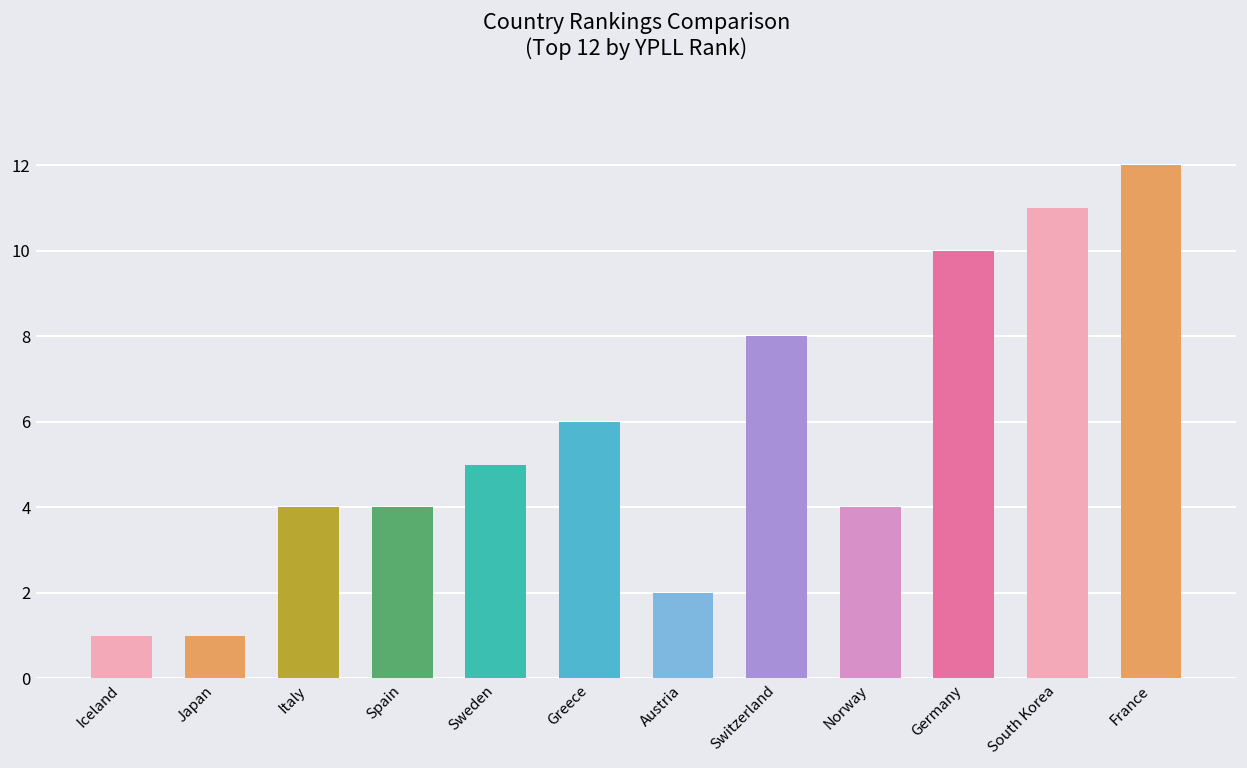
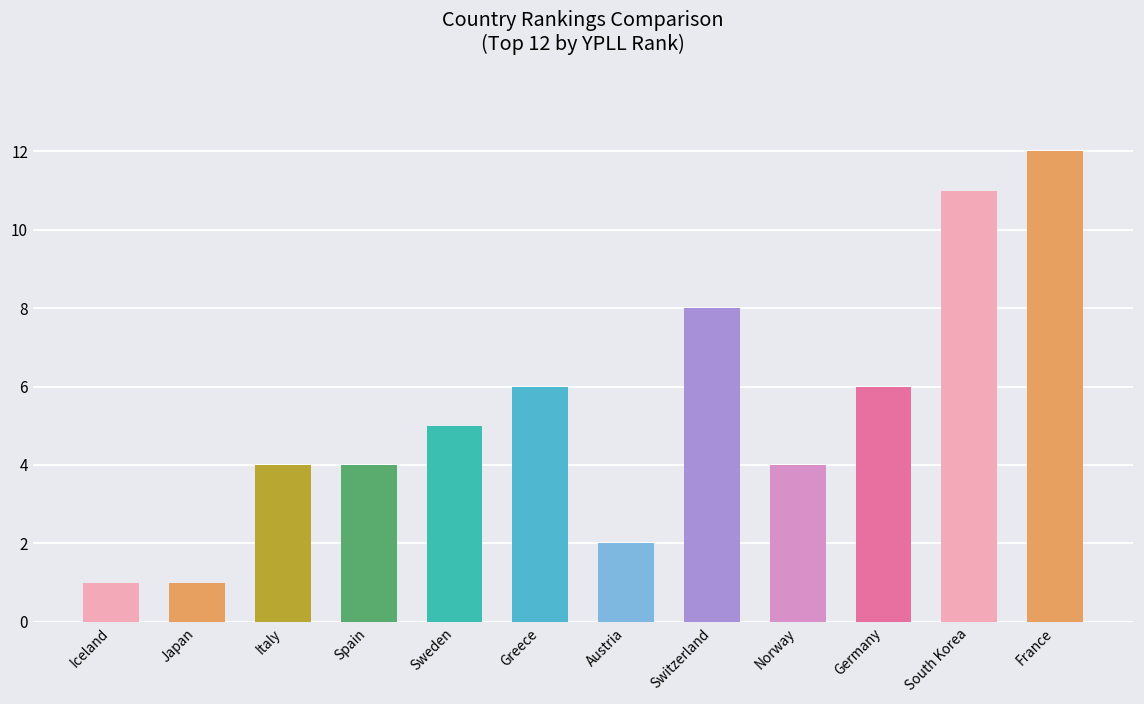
Germany: 10 -> 6
